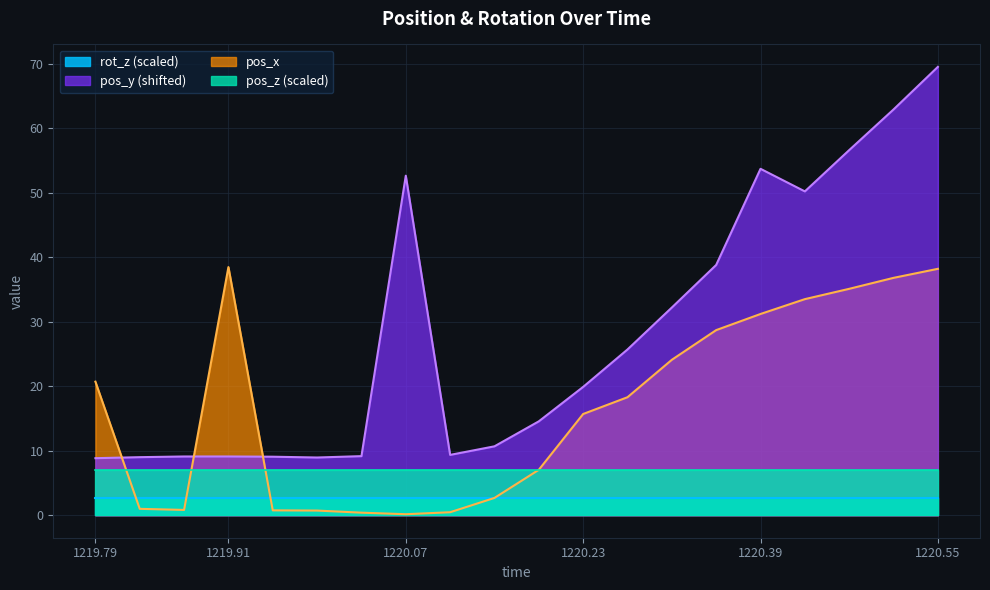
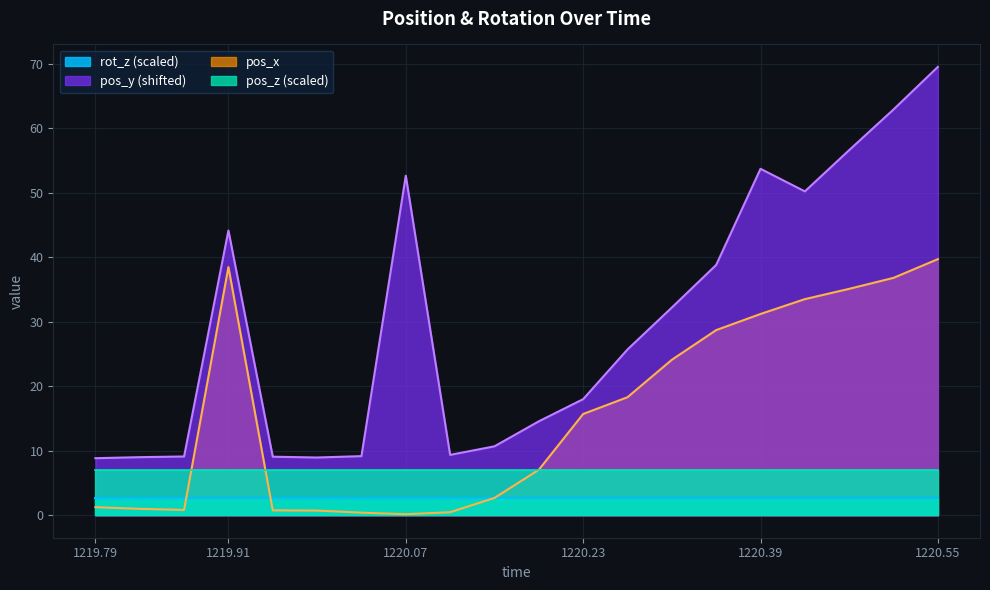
pos_x, 1219.79: 21 -> 1
pos_y (shifted), 1219.91: 9 -> 44
pos_y (shifted), 1220.23: 20 -> 18
pos_x, 1220.55: 38 -> 40
